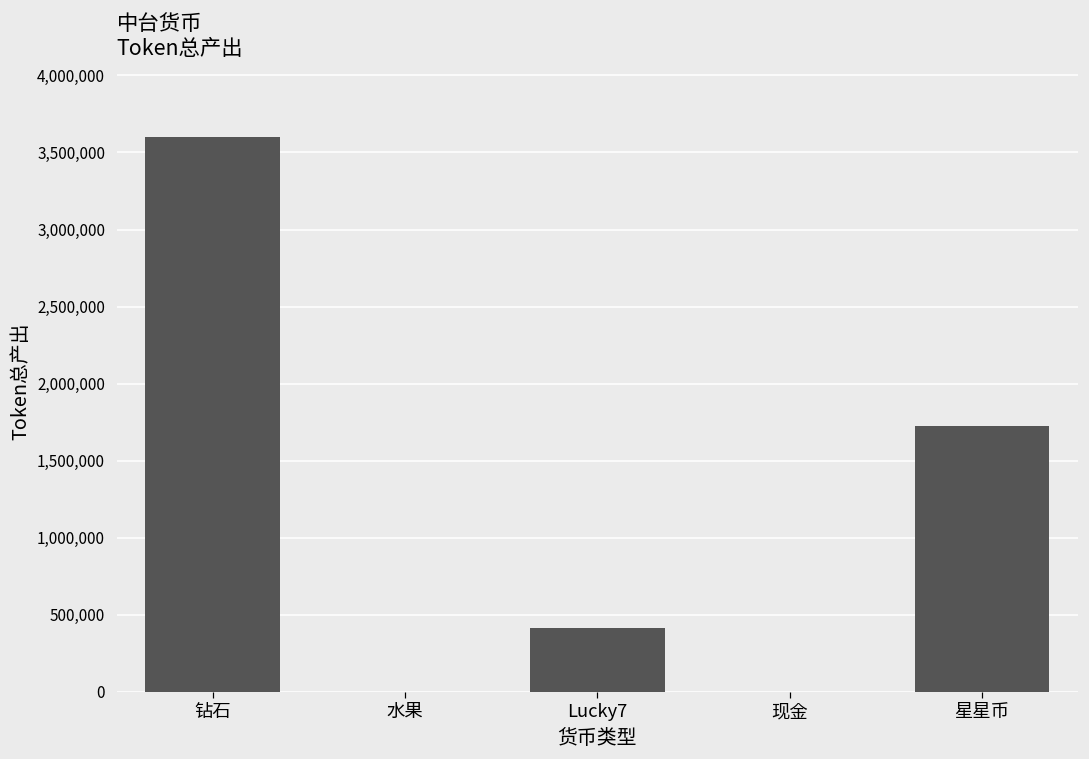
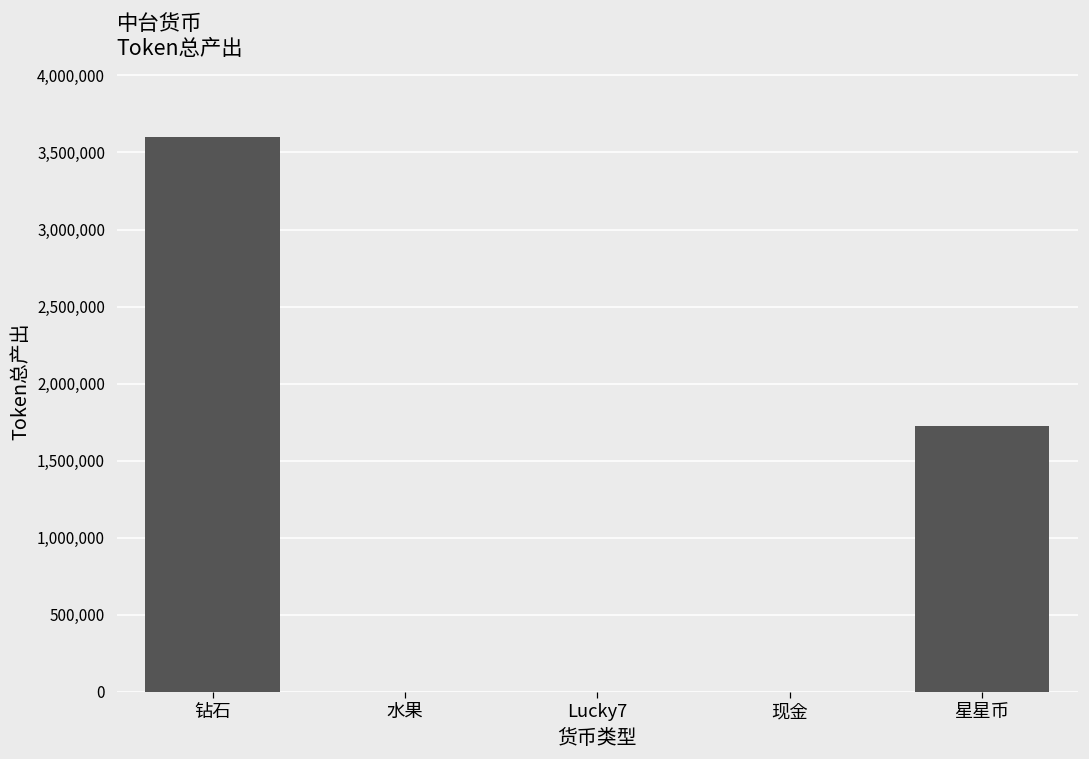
Lucky7: 420,000 -> 0
